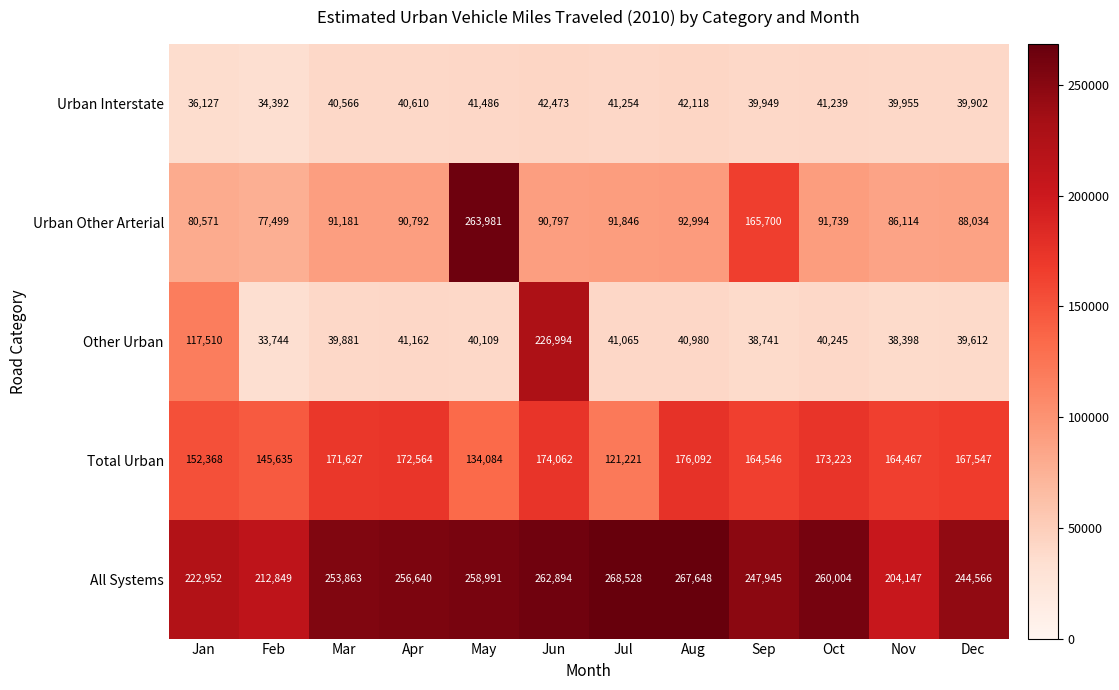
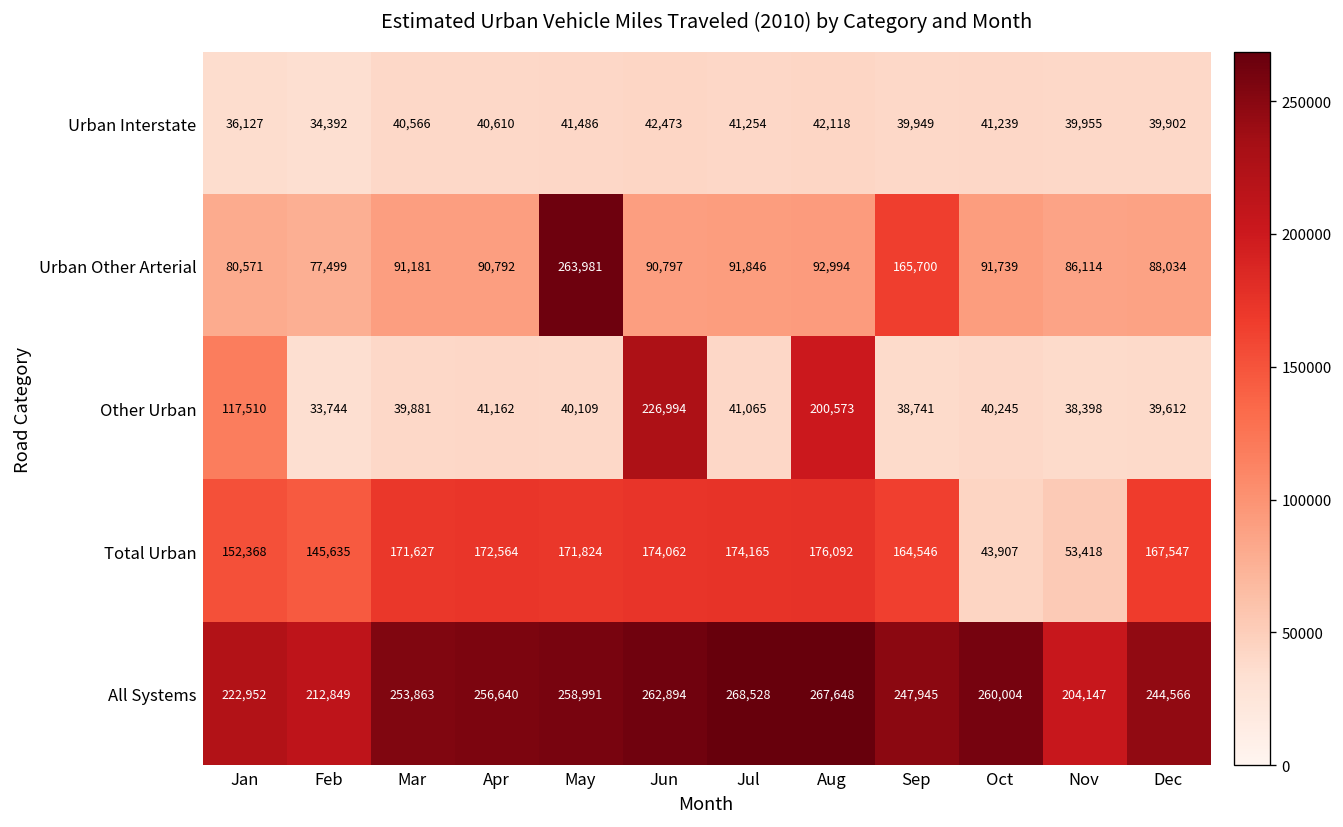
Other Urban, Aug: 40,980 -> 200,573
Total Urban, May: 134,084 -> 171,824
Total Urban, Jul: 121,221 -> 174,165
Total Urban, Oct: 173,223 -> 43,907
Total Urban, Nov: 164,467 -> 53,418
